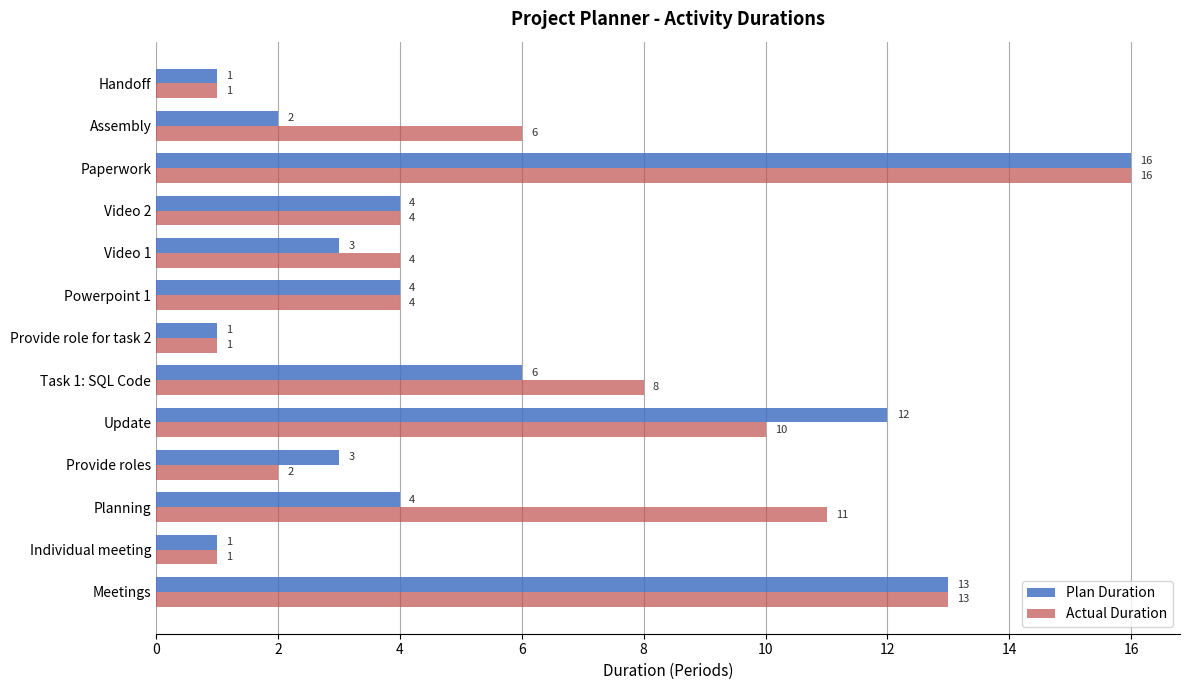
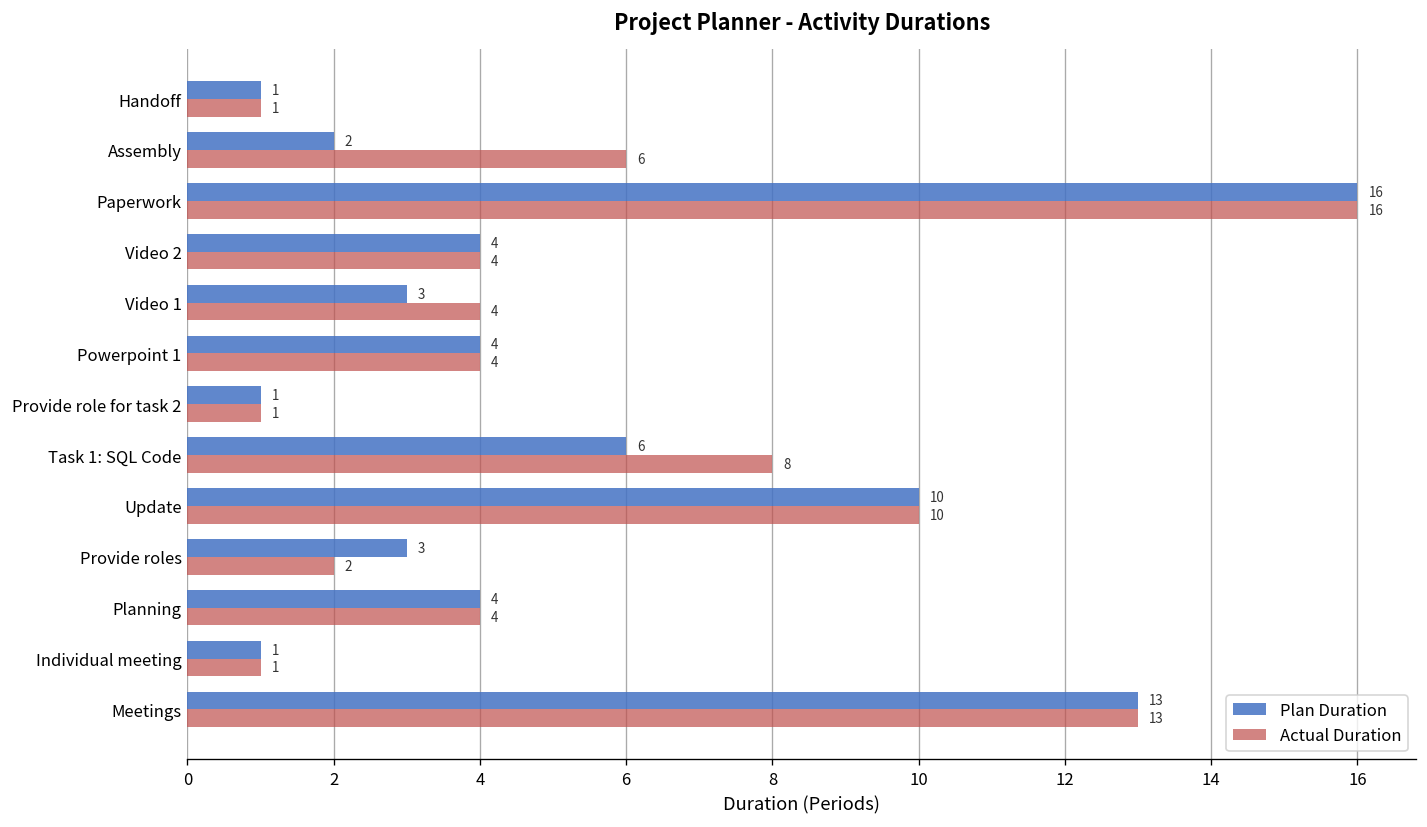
Plan Duration, Update: 12 -> 10
Actual Duration, Planning: 11 -> 4
